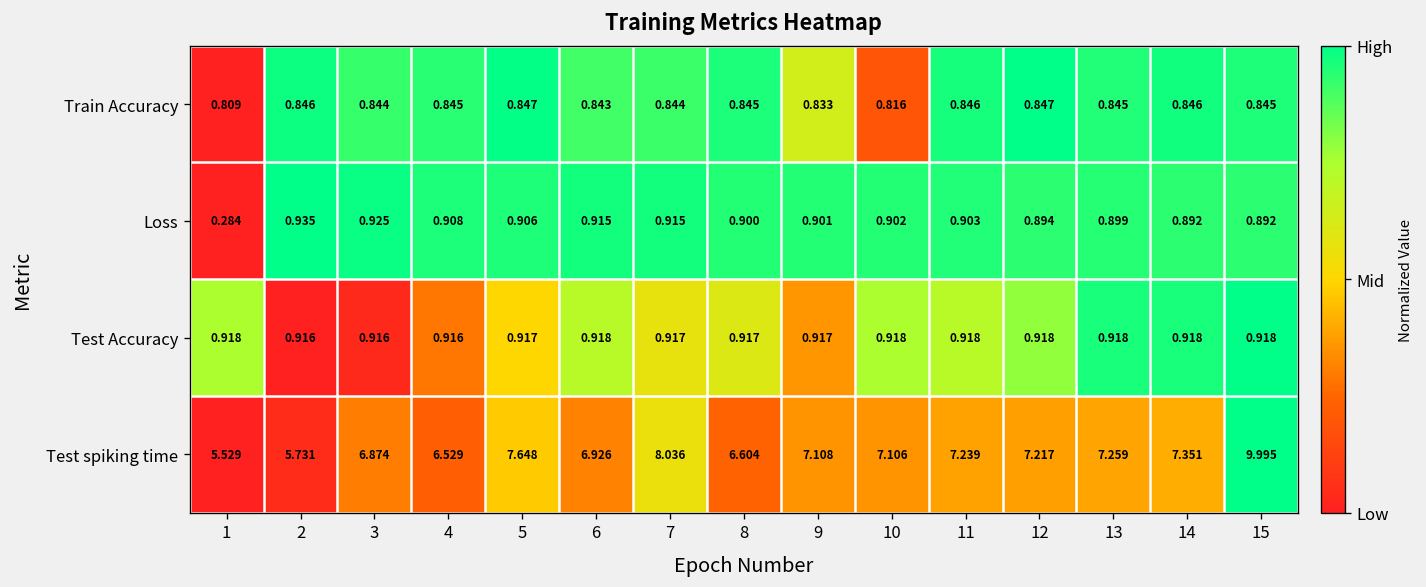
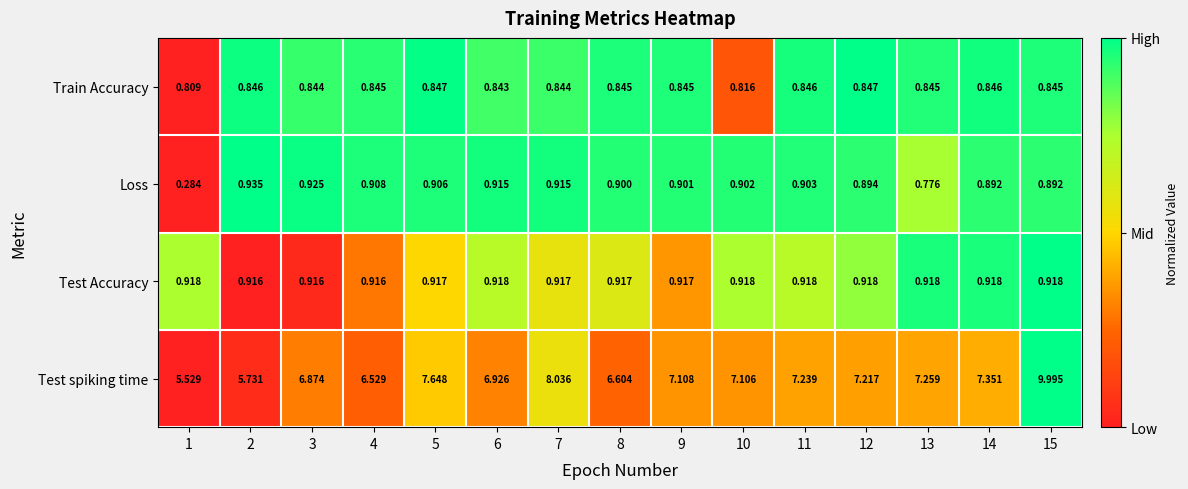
Train Accuracy, 9: 0.833 -> 0.845
Loss, 13: 0.899 -> 0.776
